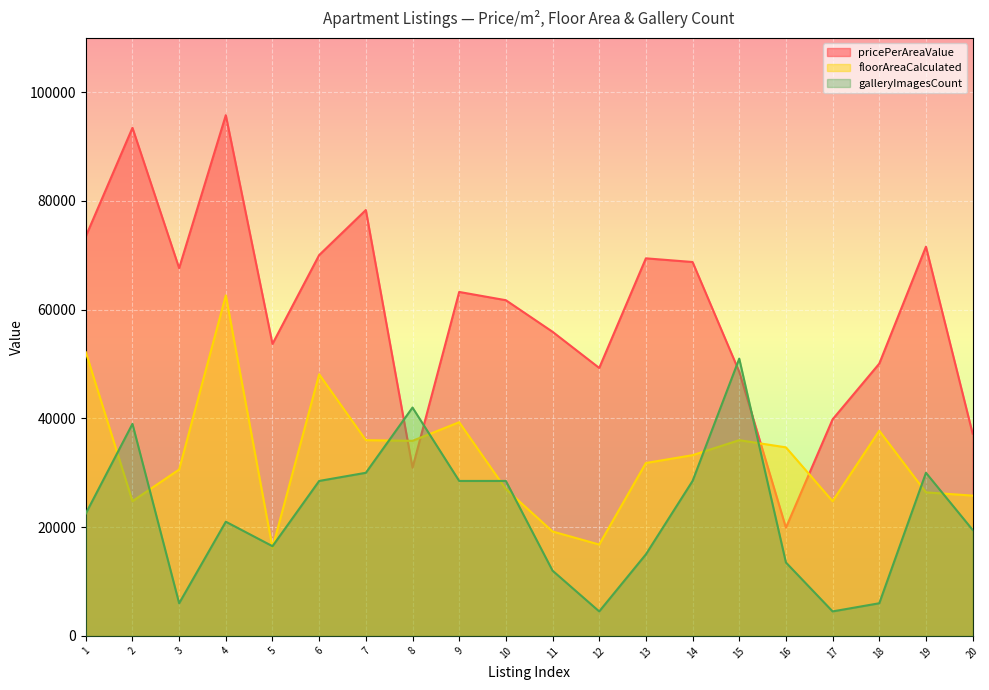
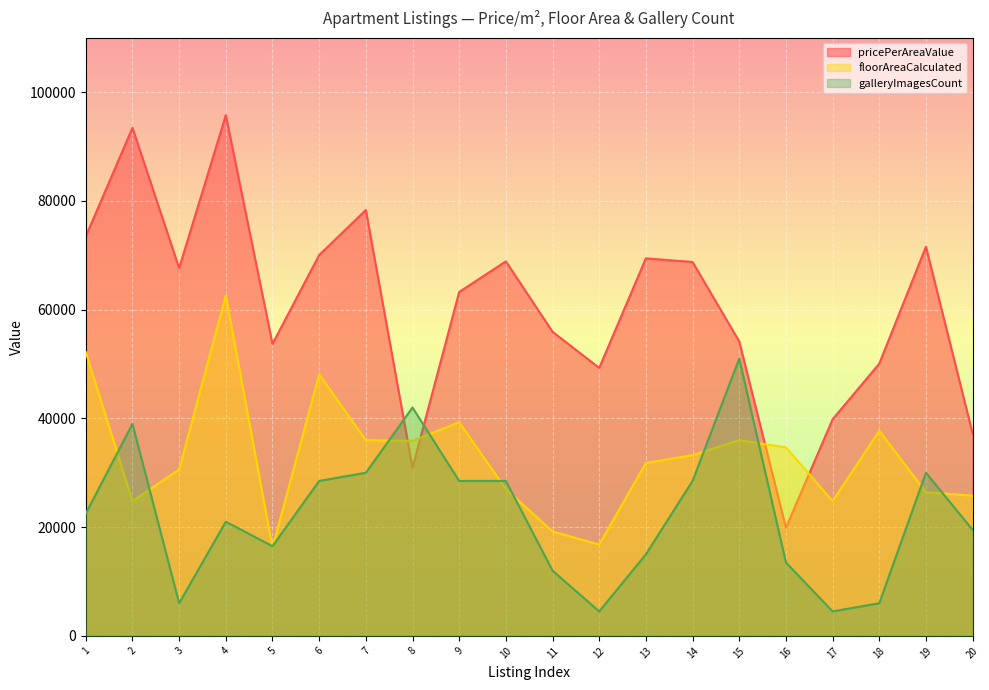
pricePerAreaValue, 10: 62000 -> 69000
pricePerAreaValue, 15: 49000 -> 54000
